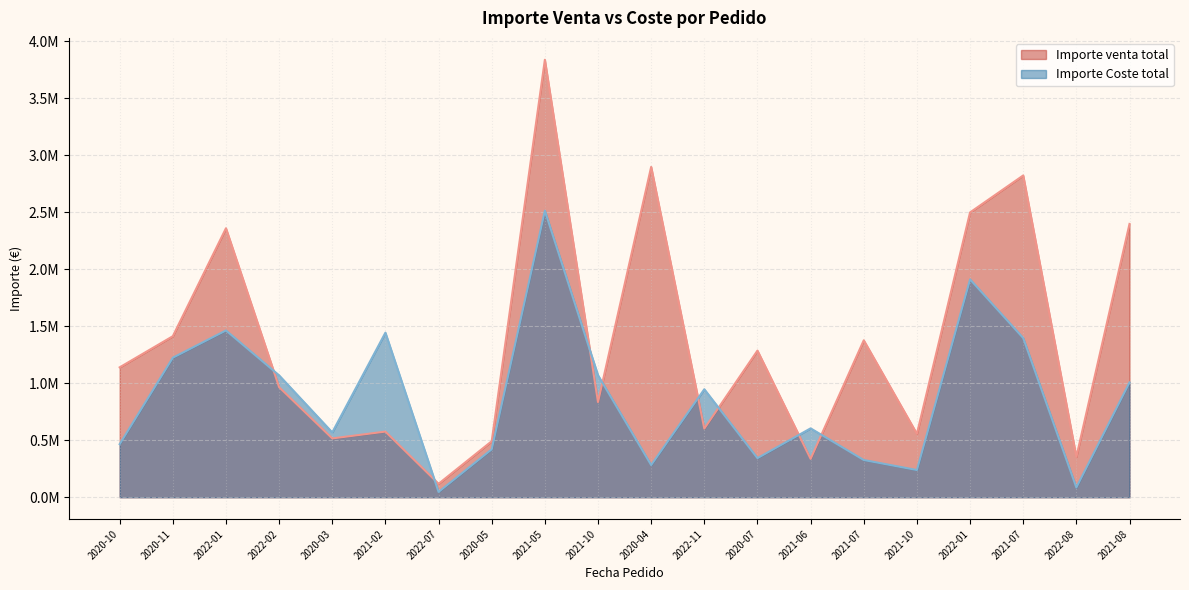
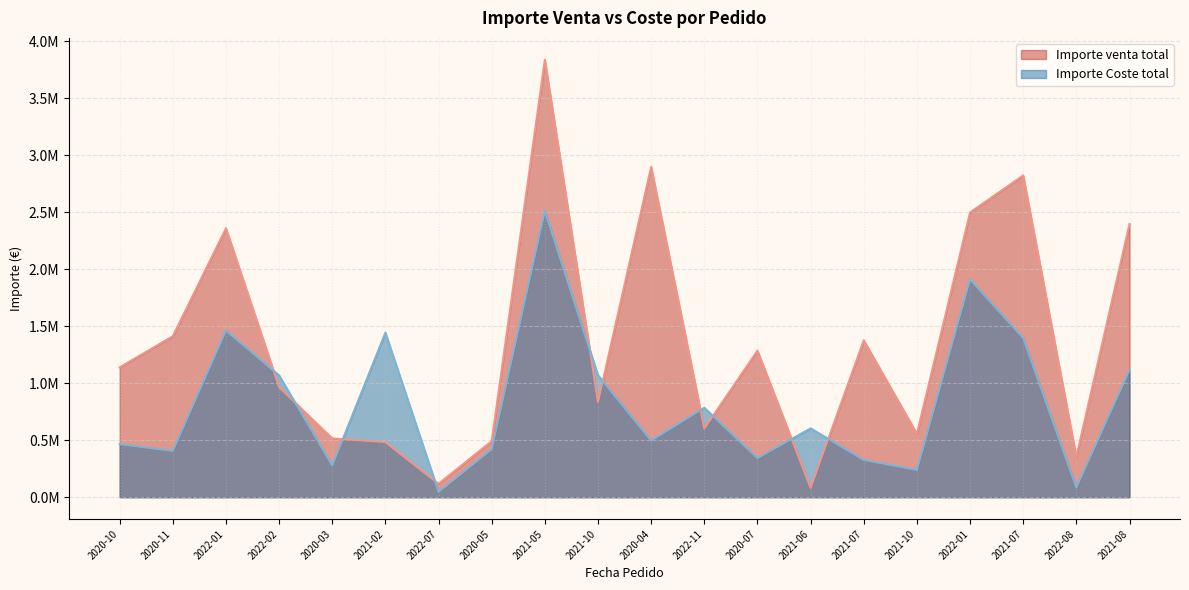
Importe Coste total, 2020-11: 1220000 -> 410000
Importe Coste total, 2020-03: 570000 -> 280000
Importe venta total, 2021-02: 580000 -> 480000
Importe Coste total, 2020-04: 280000 -> 500000
Importe Coste total, 2022-11: 950000 -> 780000
Importe venta total, 2021-06: 340000 -> 80000
Importe Coste total, 2021-08: 1010000 -> 1120000
